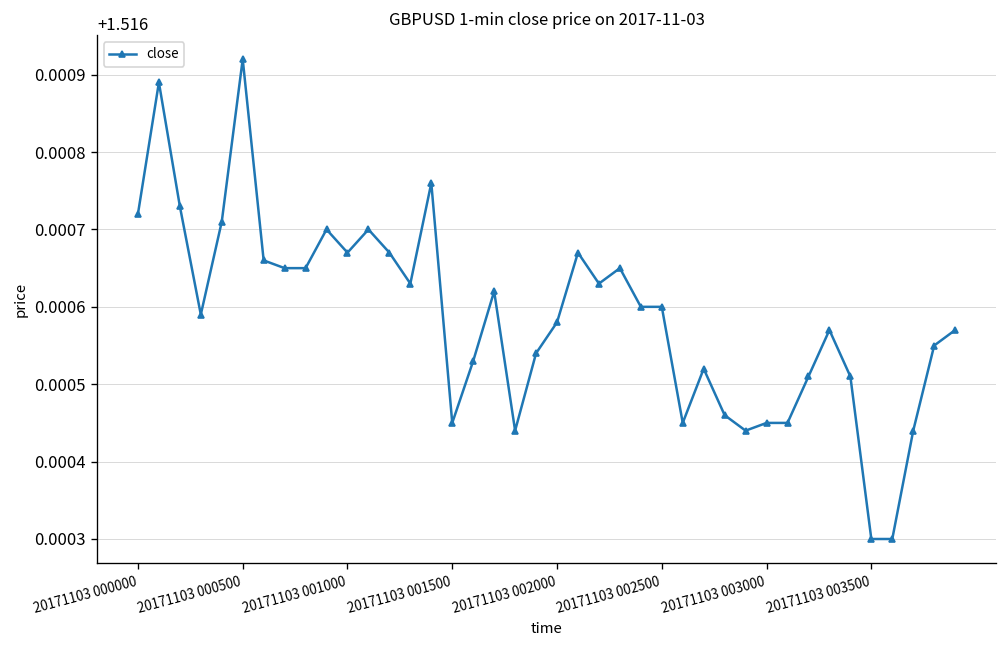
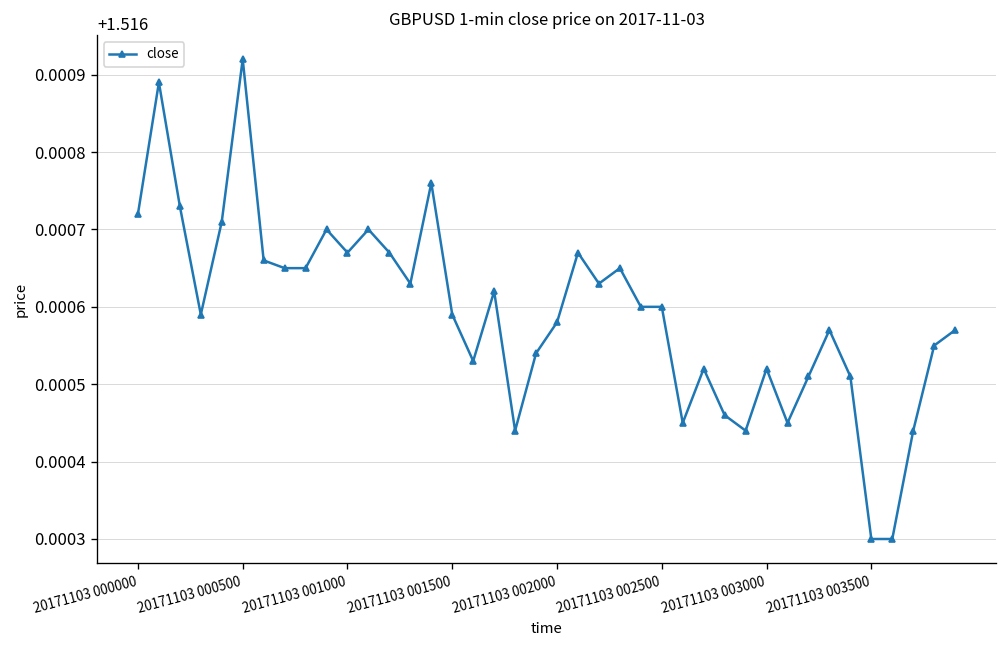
20171103 001500: 1.51645 -> 1.51659
20171103 003000: 1.51645 -> 1.51652
